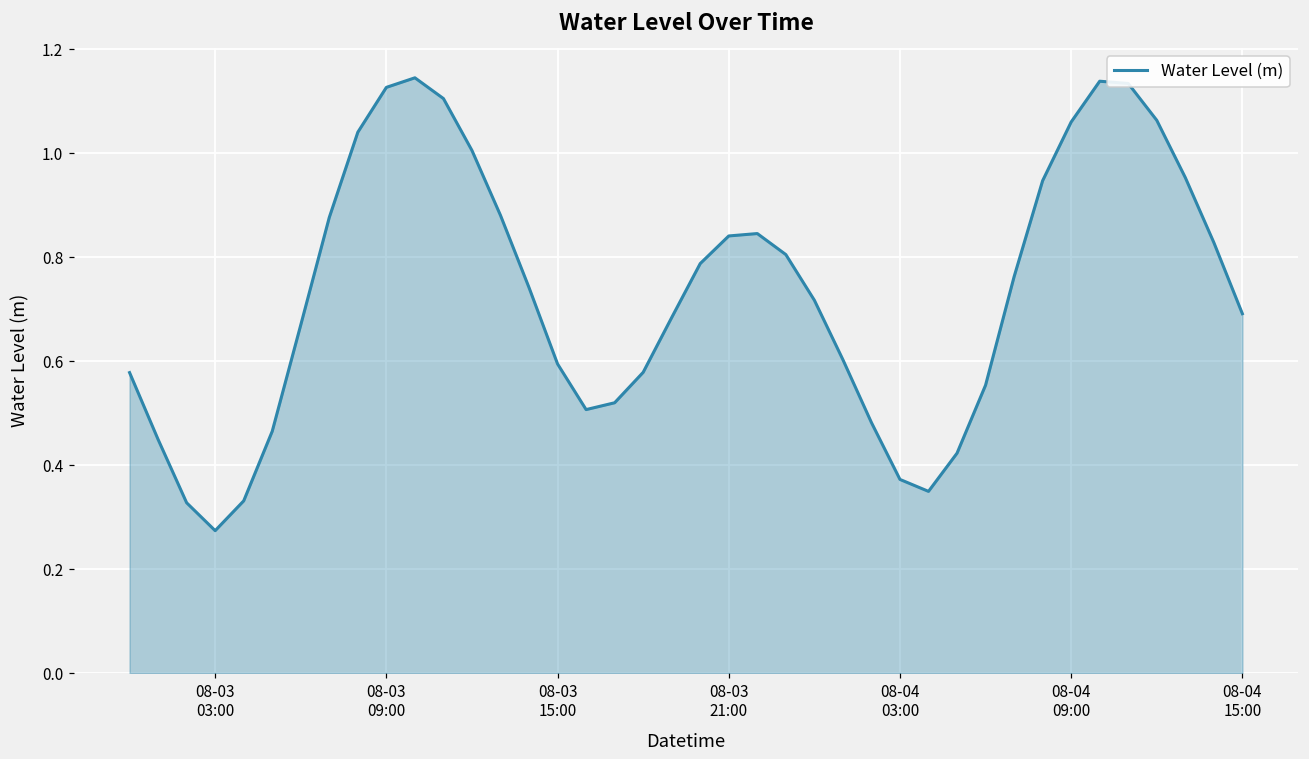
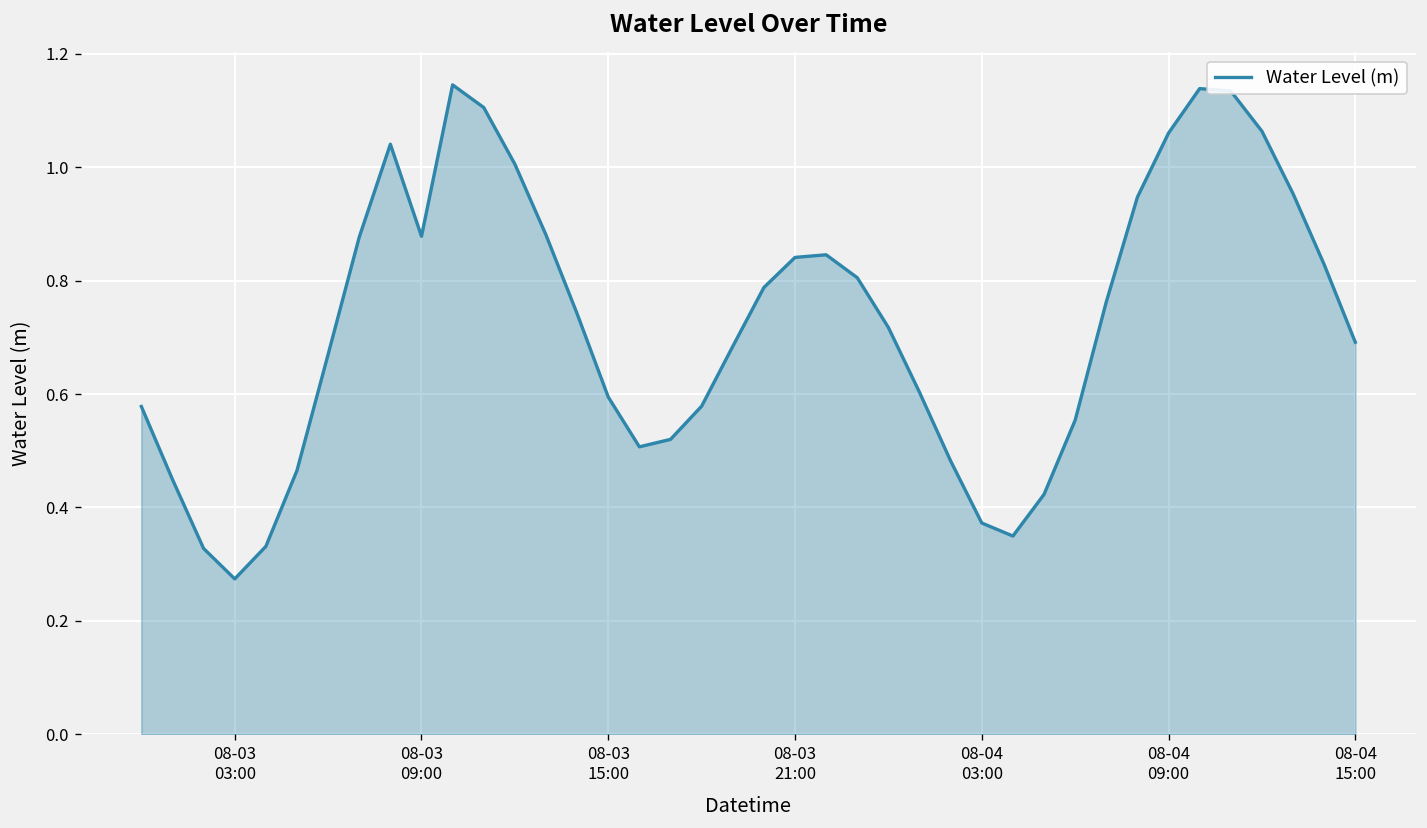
08-03 09:00: 1.13 -> 0.88
